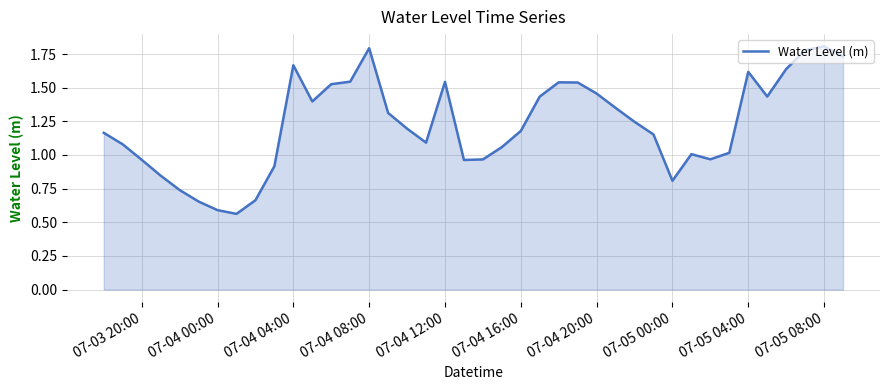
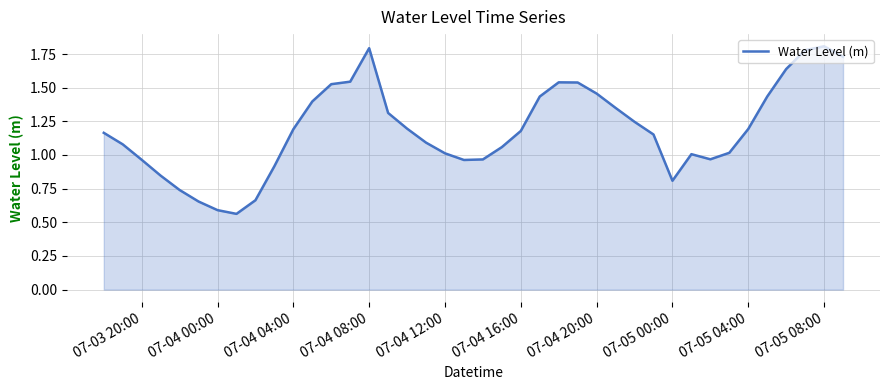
07-04 04:00: 1.67 -> 1.19
07-04 12:00: 1.54 -> 1.01
07-05 04:00: 1.62 -> 1.19
